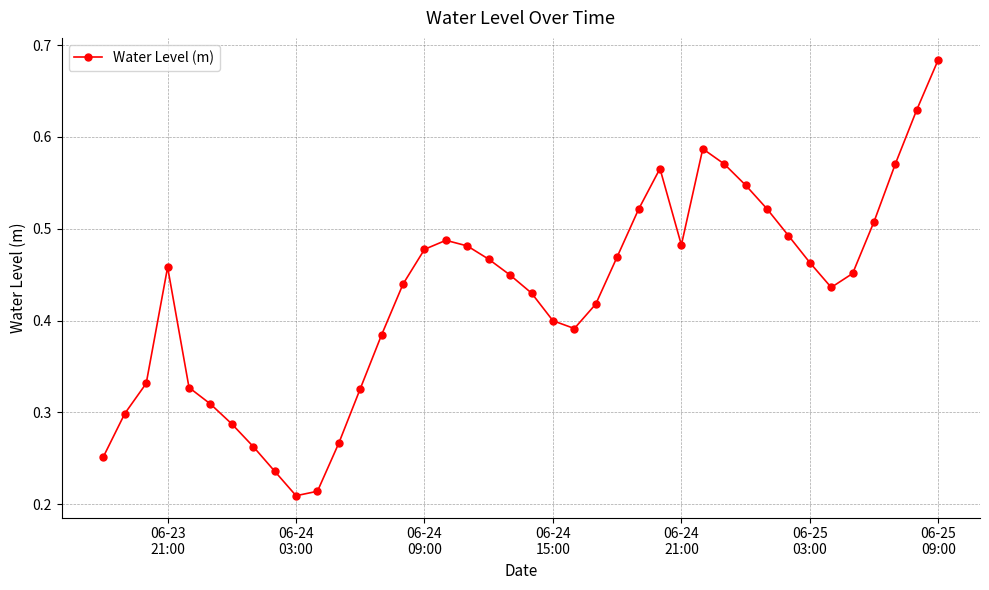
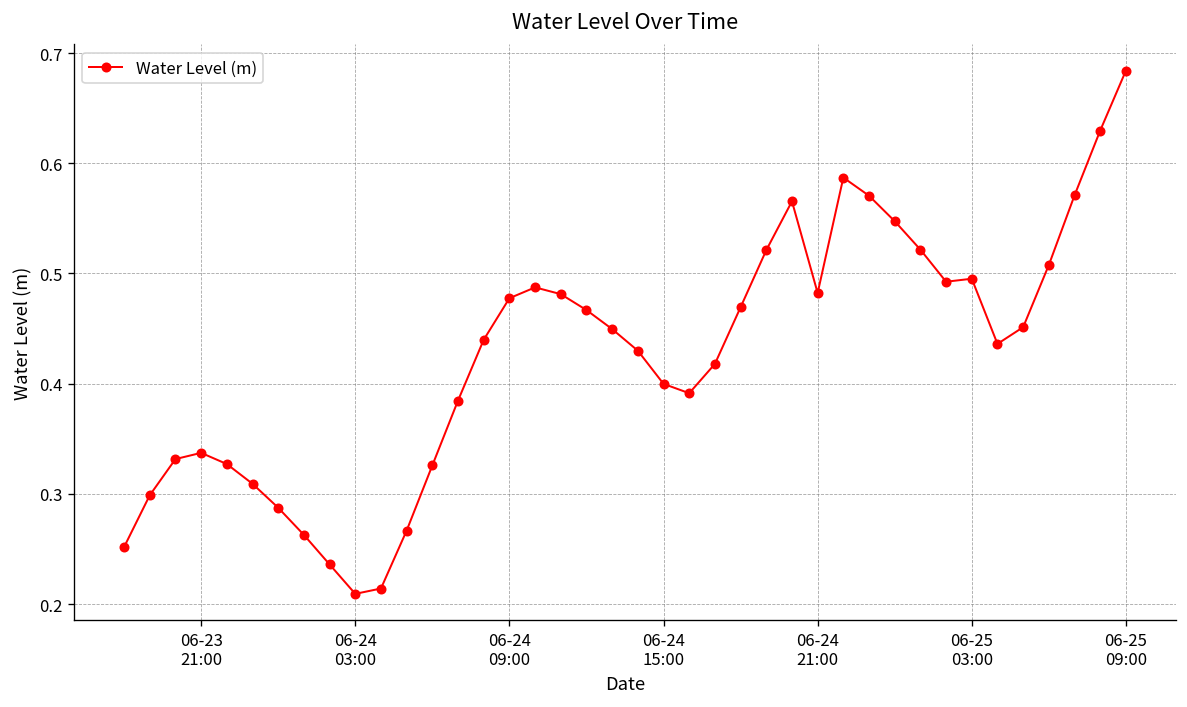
06-23 21:00: 0.46 -> 0.34
06-25 03:00: 0.46 -> 0.50
